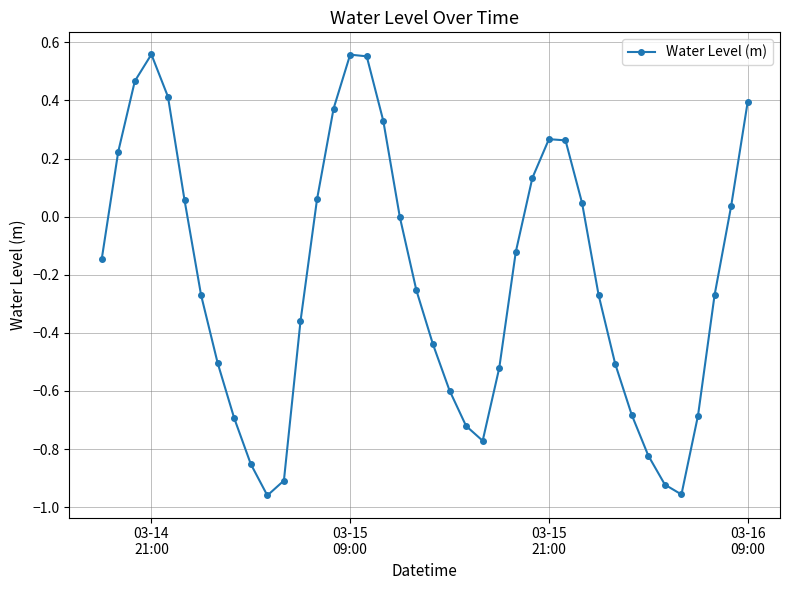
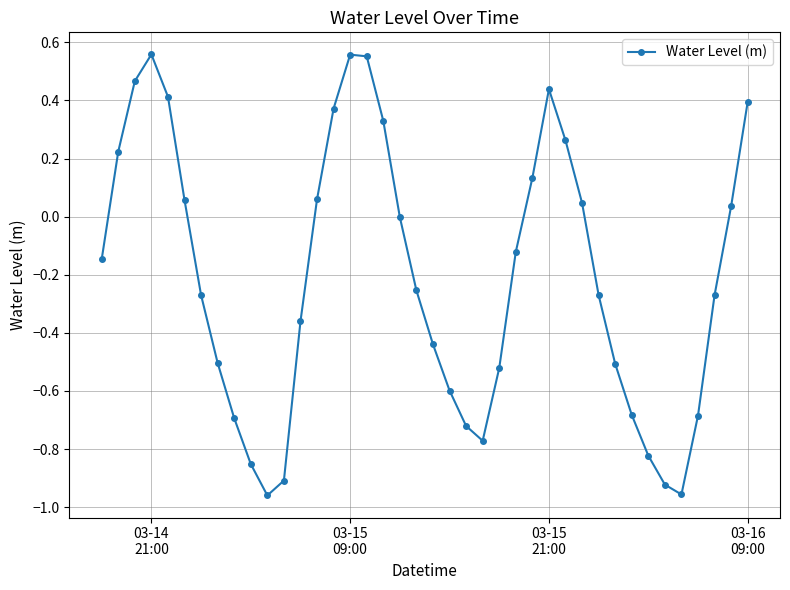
03-15 21:00: 0.27 -> 0.44
